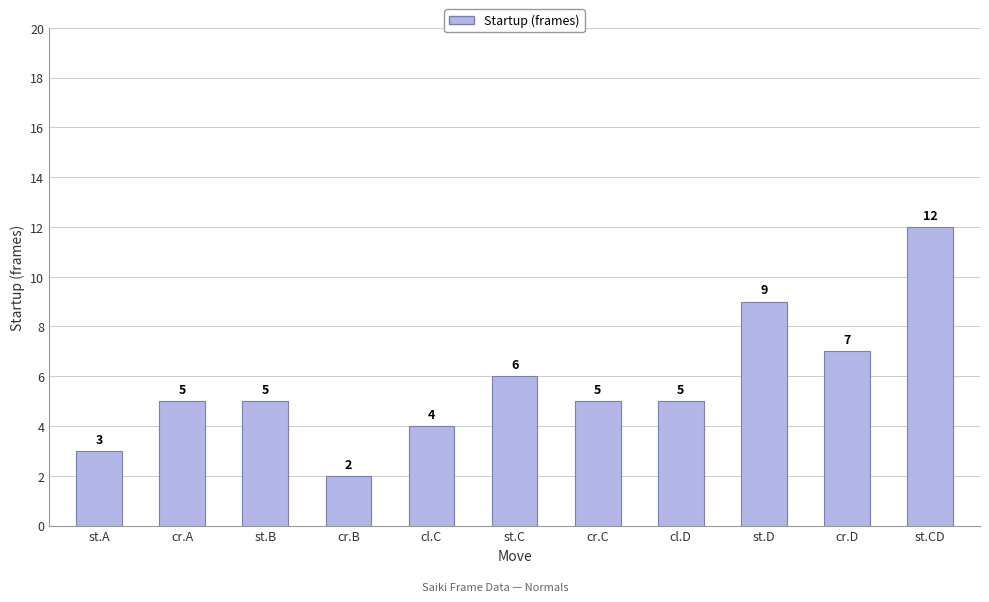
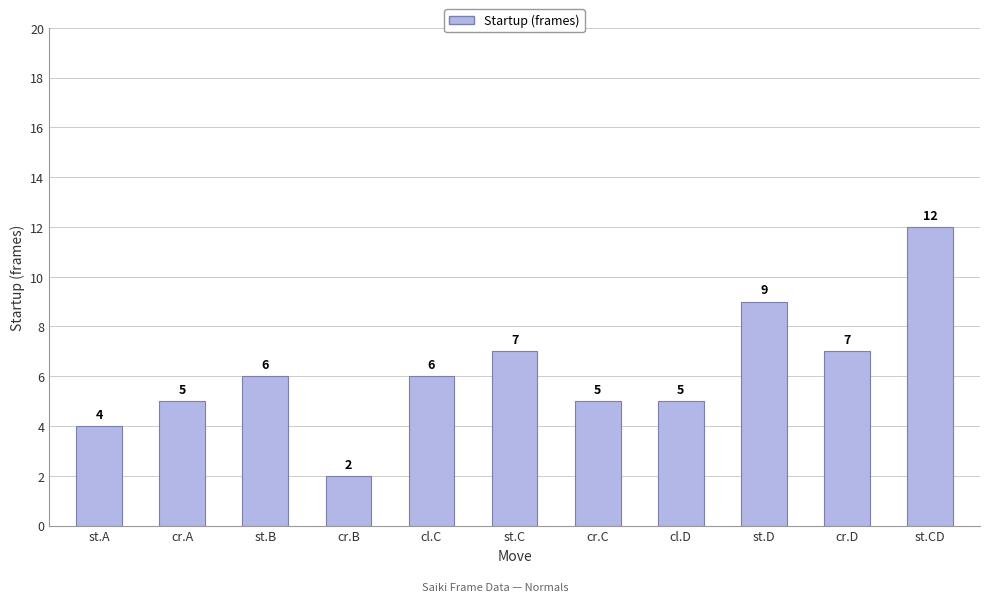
st.A: 3 -> 4
st.B: 5 -> 6
cl.C: 4 -> 6
st.C: 6 -> 7
